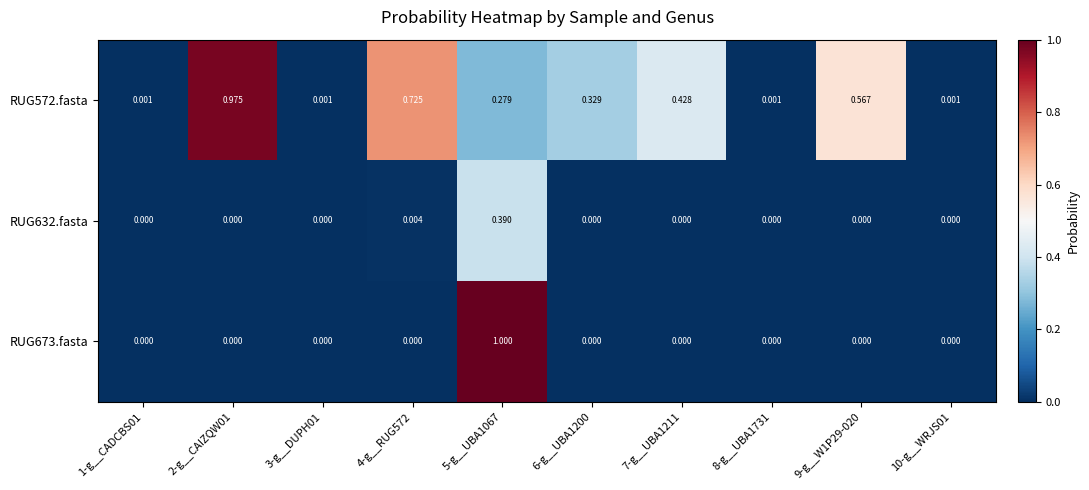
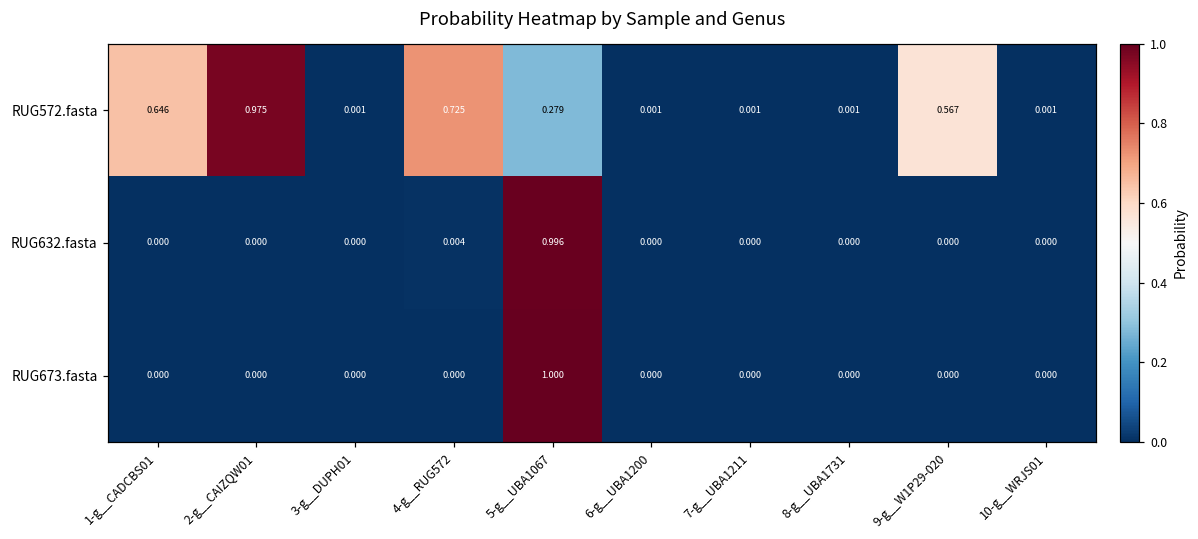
RUG572.fasta, 1-g__CADCBS01: 0.001 -> 0.646
RUG572.fasta, 6-g__UBA1200: 0.329 -> 0.001
RUG572.fasta, 7-g__UBA1211: 0.428 -> 0.001
RUG632.fasta, 5-g__UBA1067: 0.390 -> 0.996
